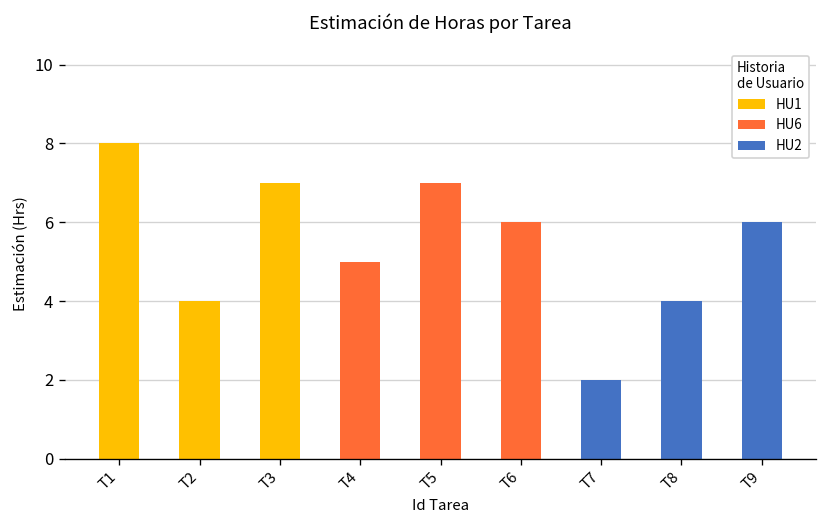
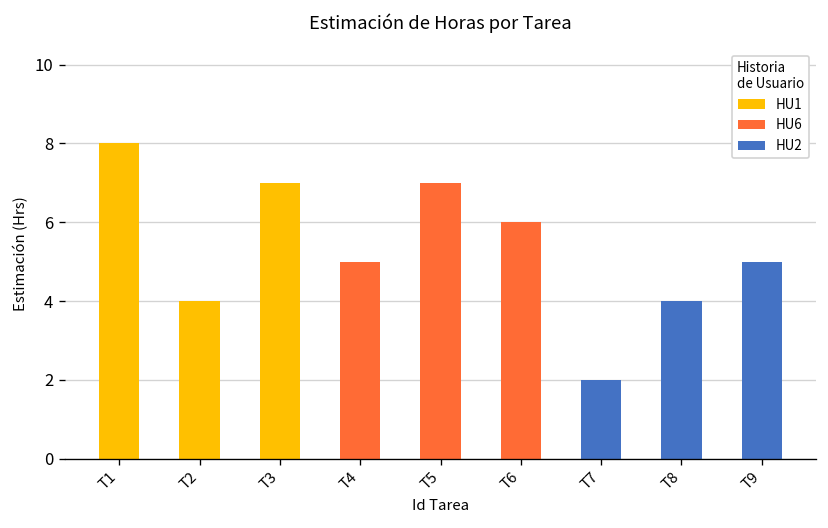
HU2, T9: 6 -> 5
